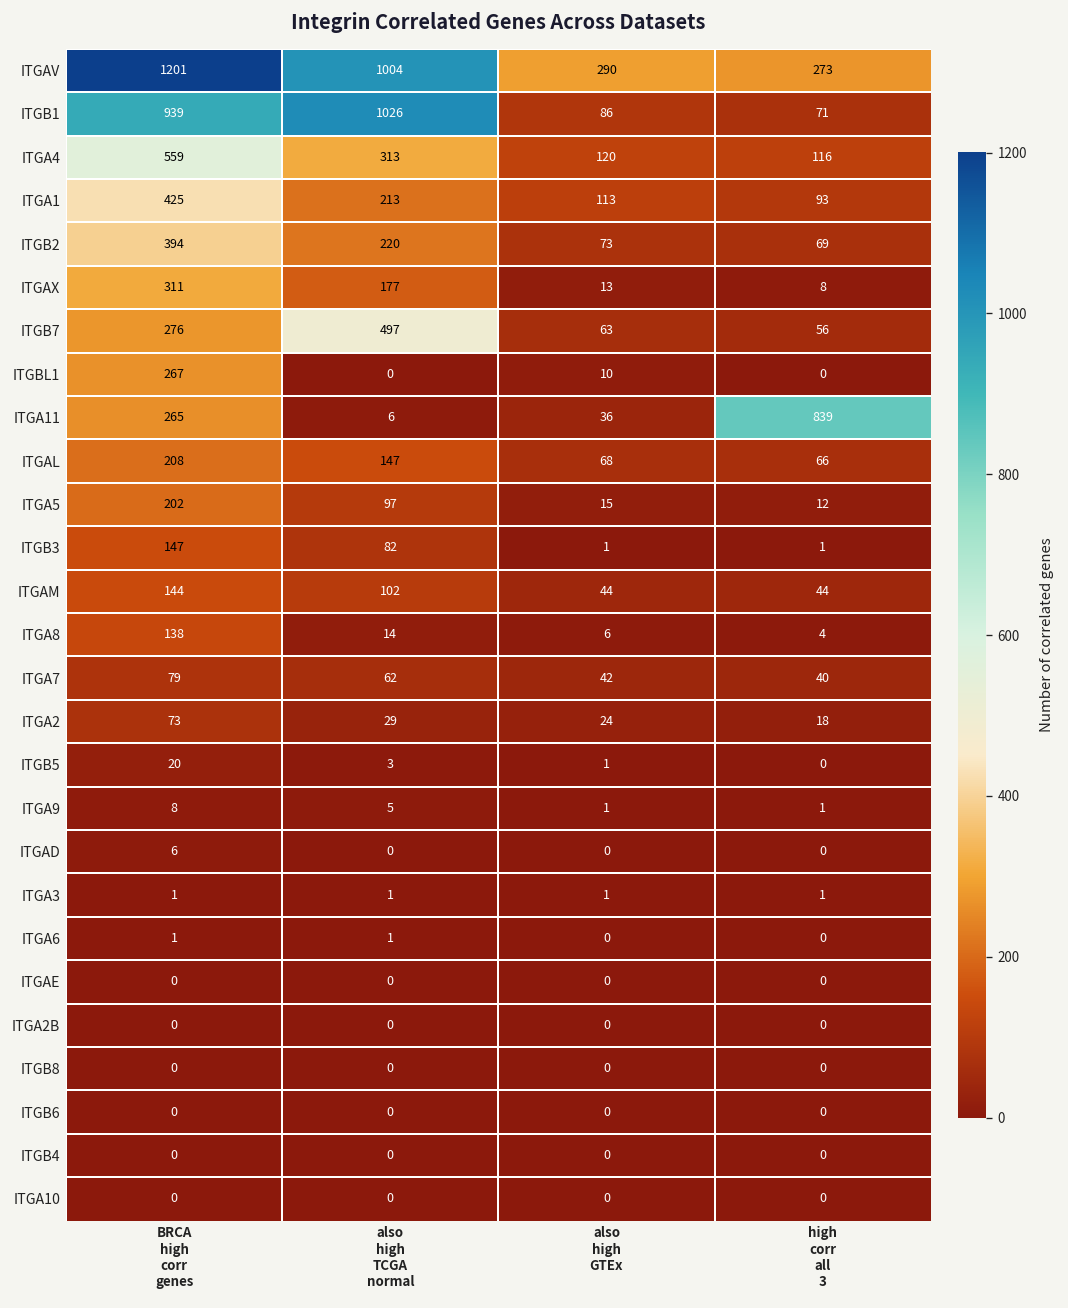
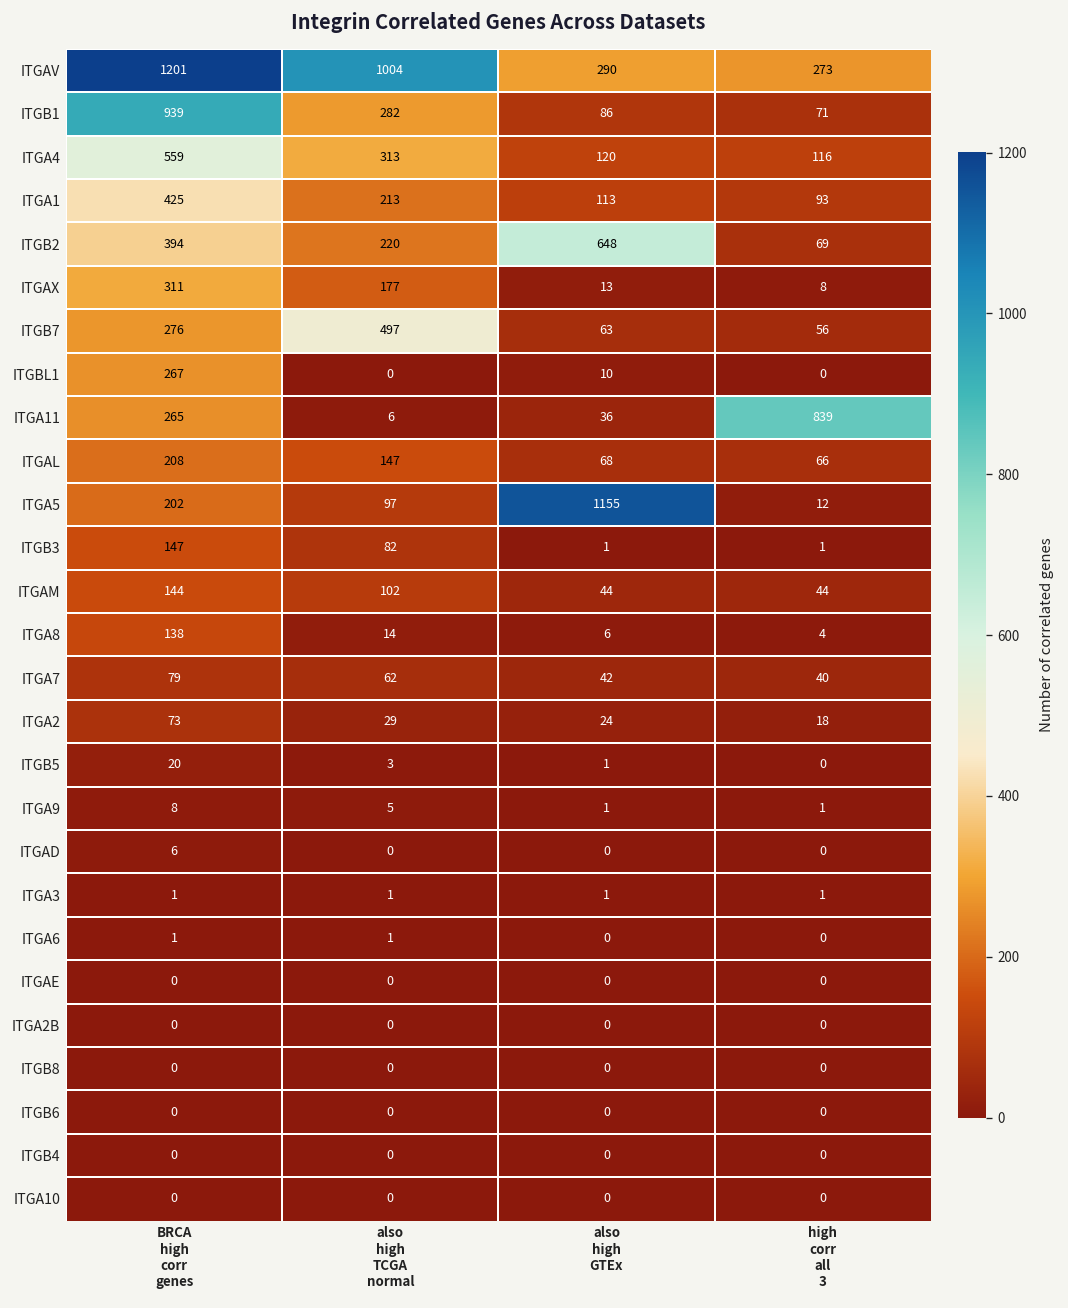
ITGB1, also high TCGA normal: 1026 -> 282
ITGB2, also high GTEx: 73 -> 648
ITGA5, also high GTEx: 15 -> 1155
